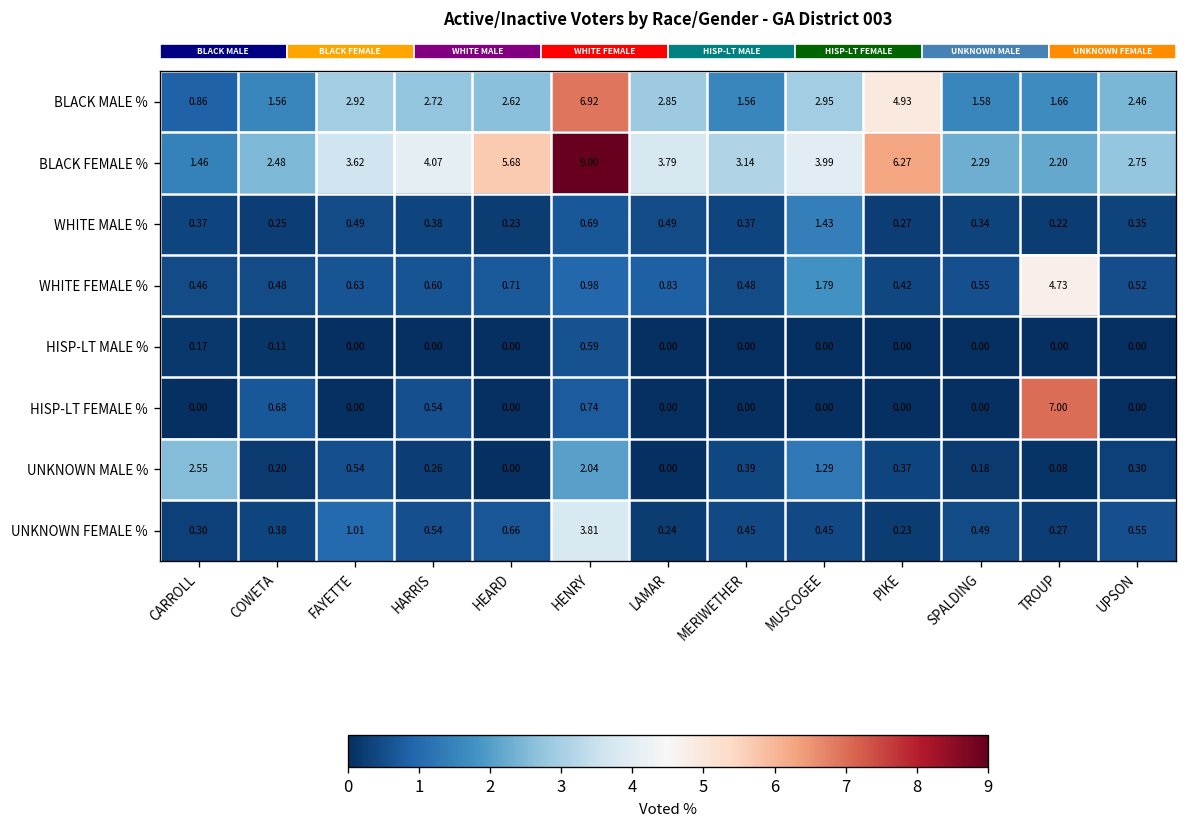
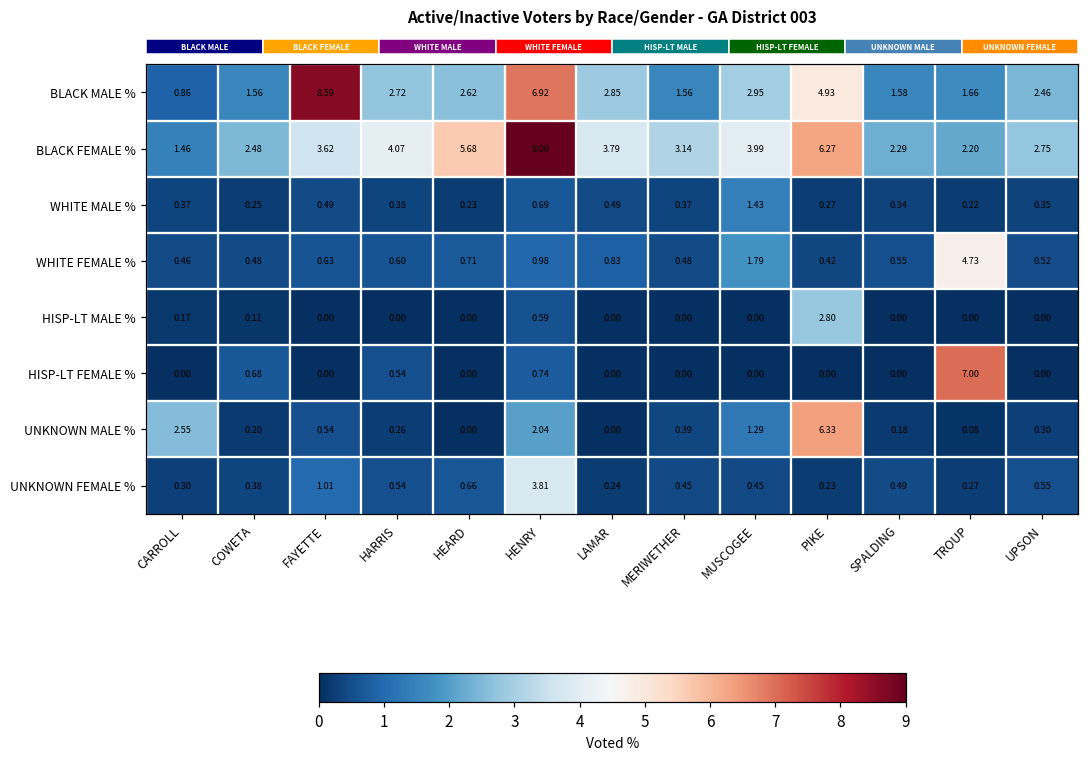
BLACK MALE %, FAYETTE: 2.92 -> 8.59
HISP-LT MALE %, PIKE: 0.00 -> 2.80
UNKNOWN MALE %, PIKE: 0.37 -> 6.33
